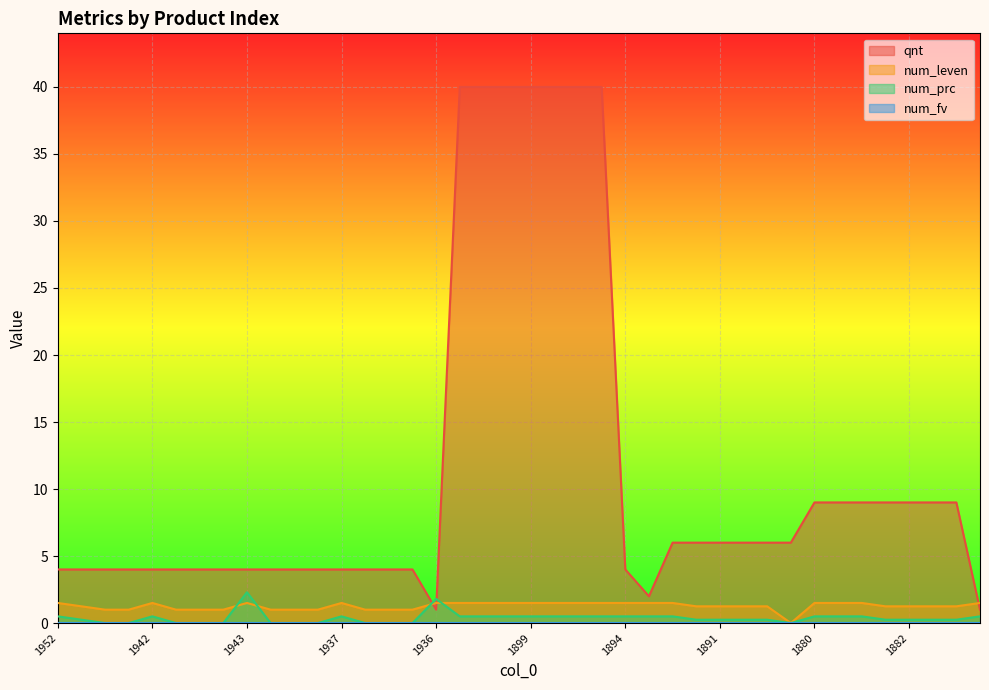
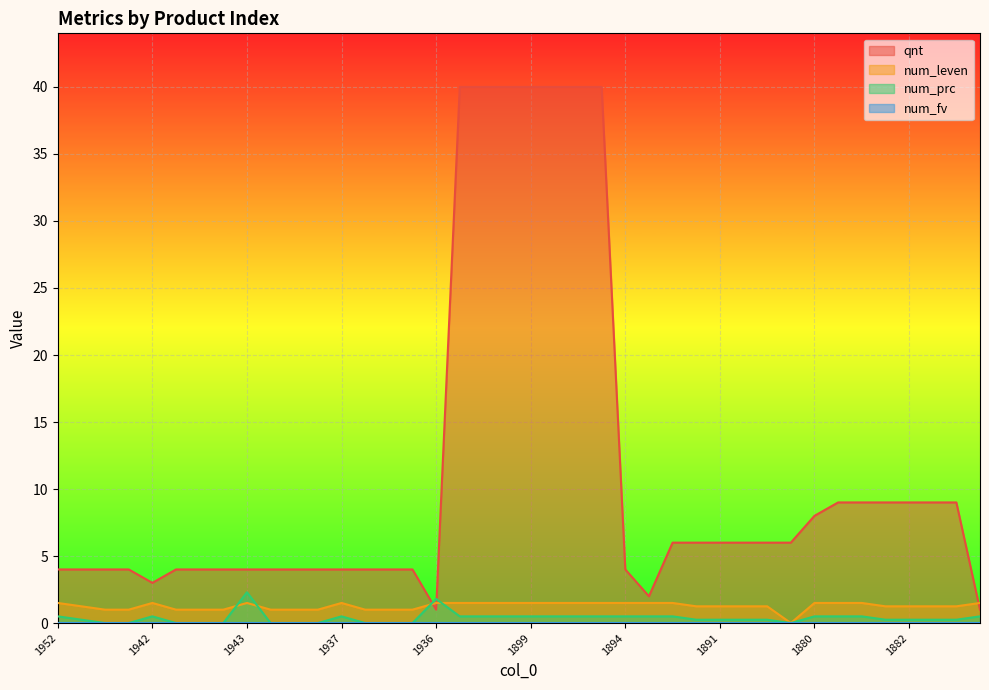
qnt, 1942: 4 -> 3
qnt, 1880: 9 -> 8
